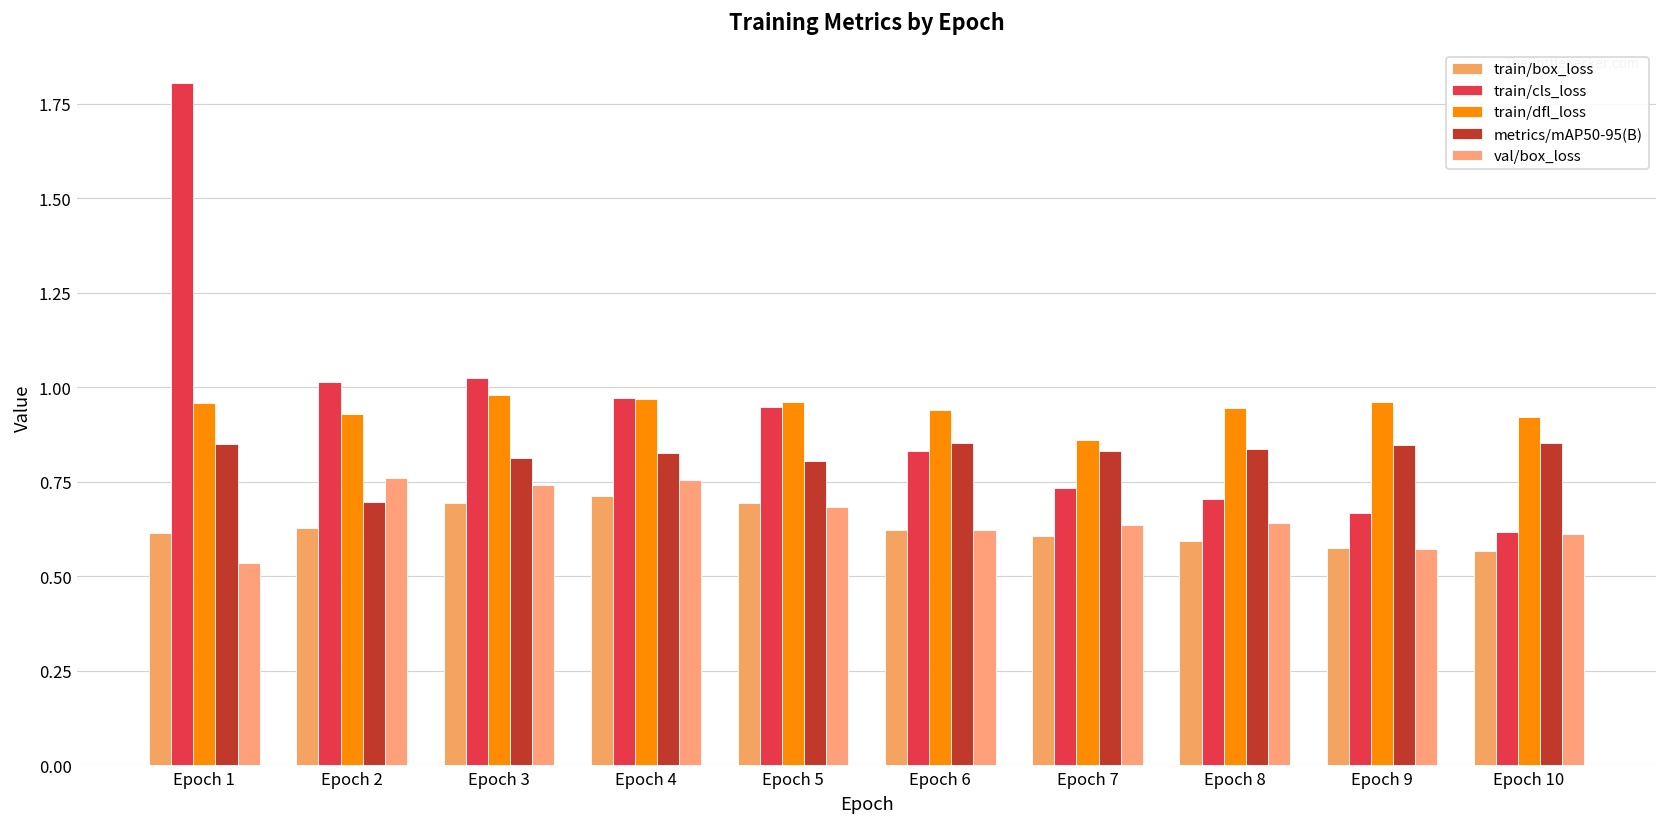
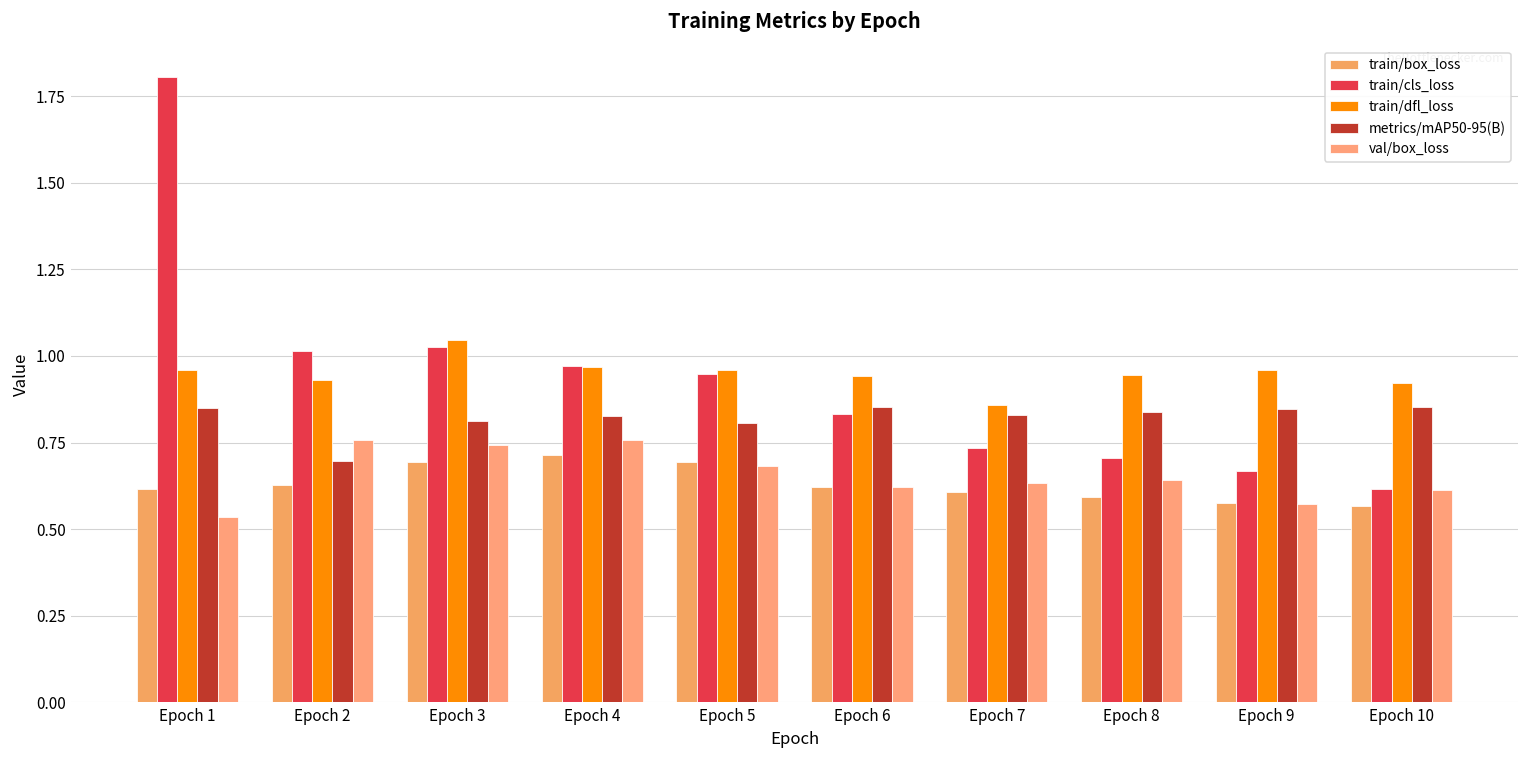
train/dfl_loss, Epoch 3: 0.98 -> 1.05
